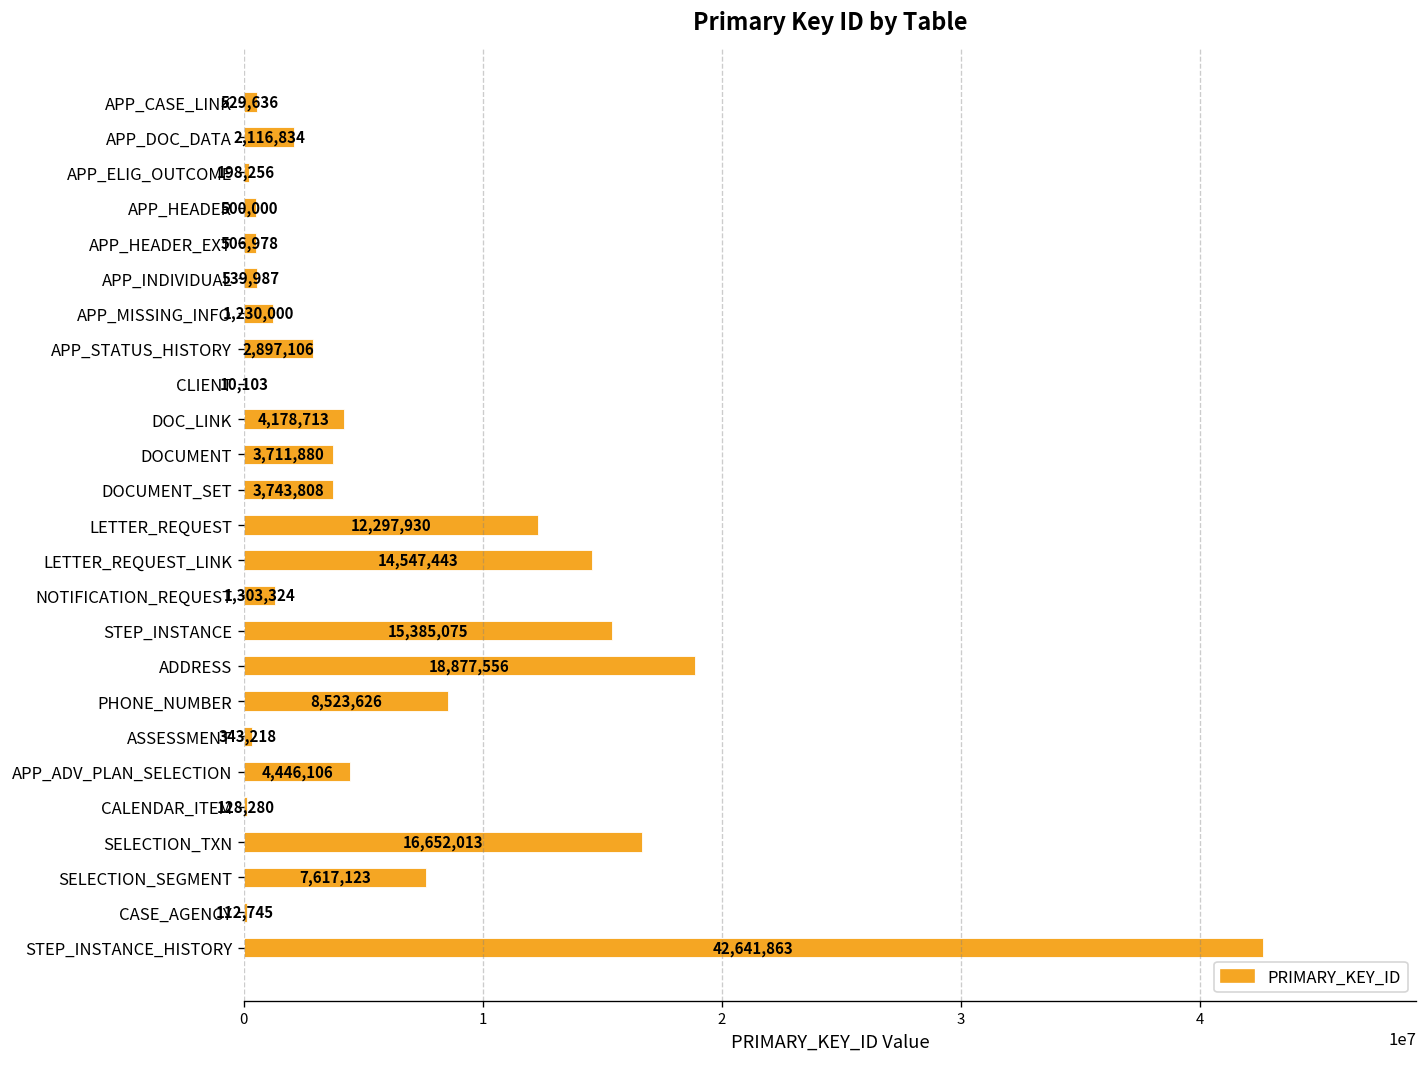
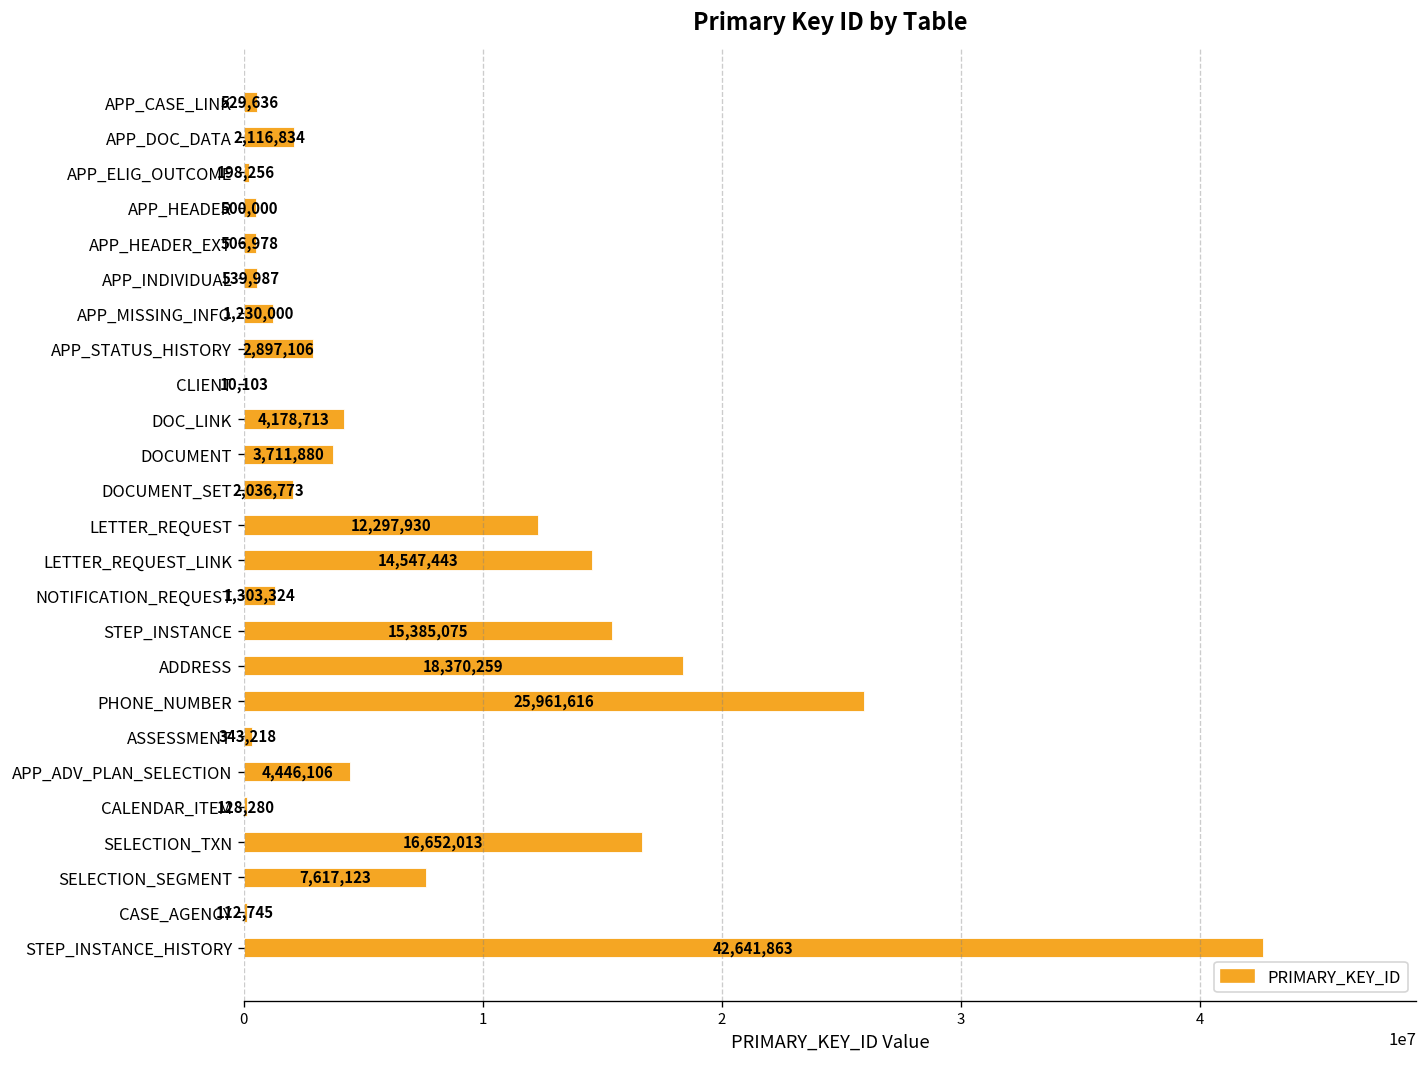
DOCUMENT_SET: 3,743,808 -> 2,036,773
ADDRESS: 18,877,556 -> 18,370,259
PHONE_NUMBER: 8,523,626 -> 25,961,616
